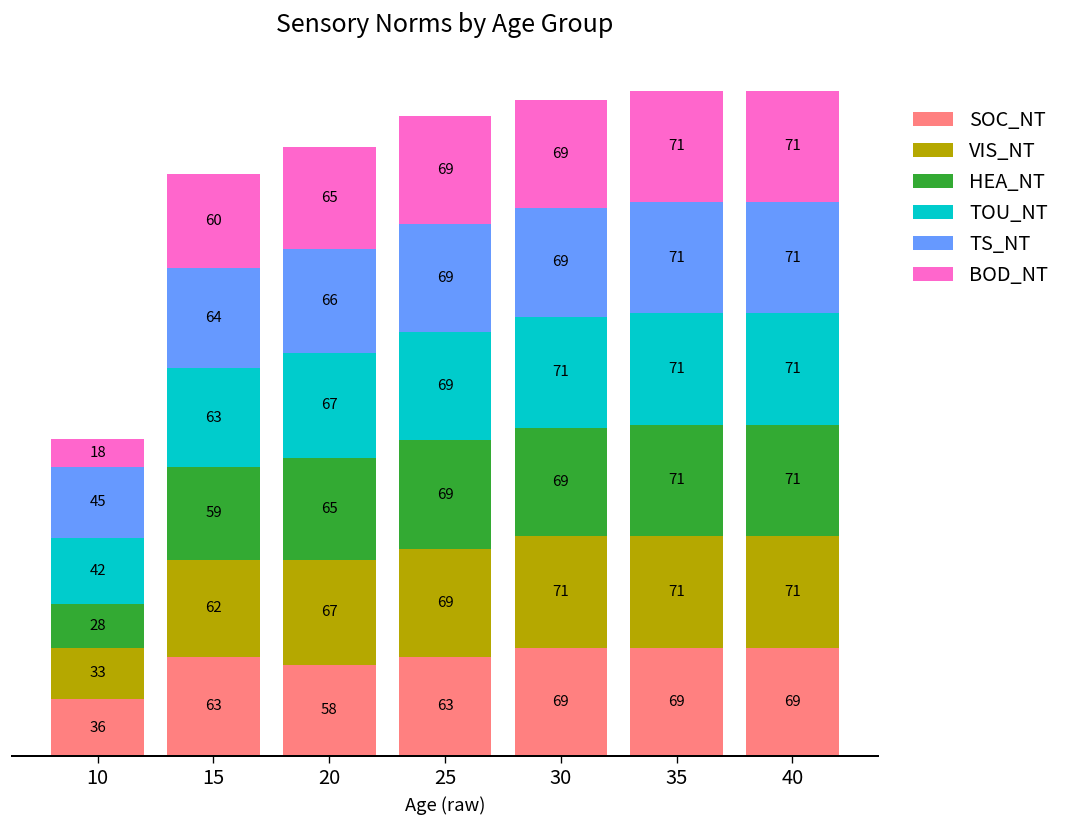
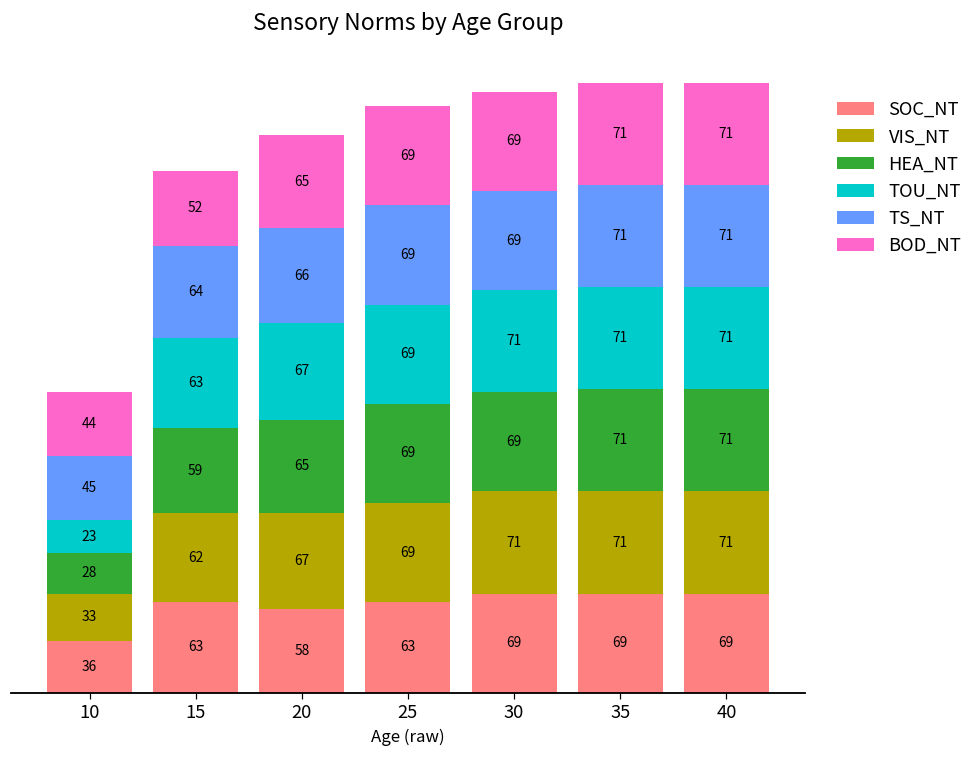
TOU_NT, 10: 42 -> 23
BOD_NT, 10: 18 -> 44
BOD_NT, 15: 60 -> 52
